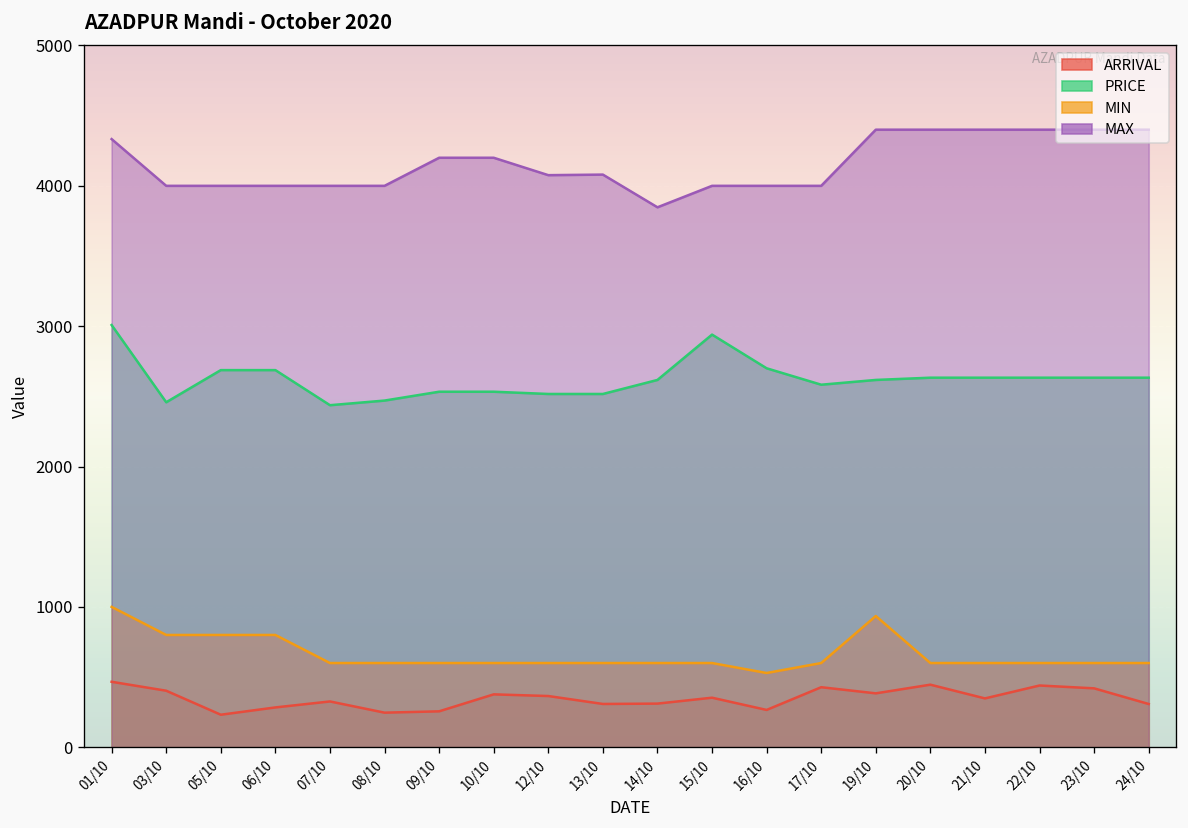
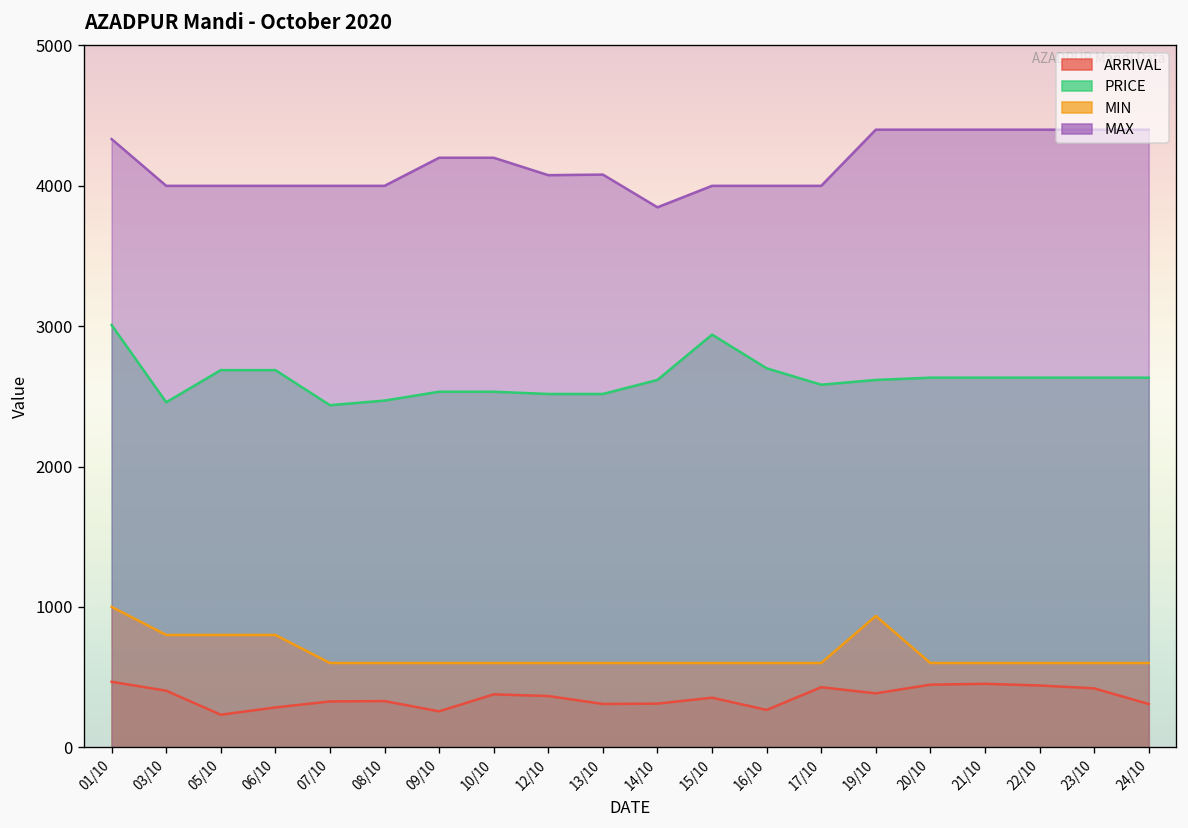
ARRIVAL, 08/10: 250 -> 330
MIN, 16/10: 530 -> 600
ARRIVAL, 21/10: 350 -> 450
